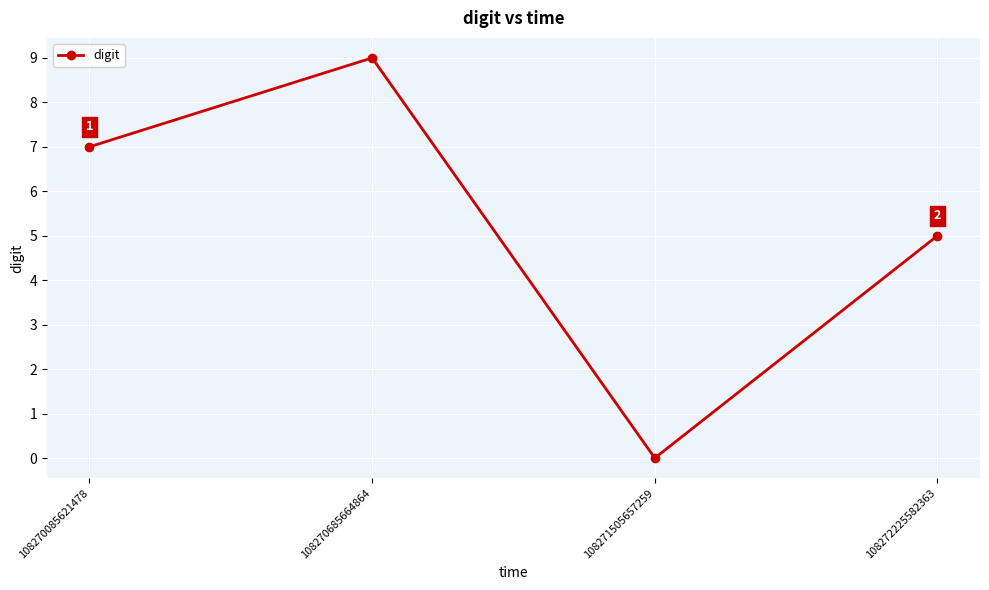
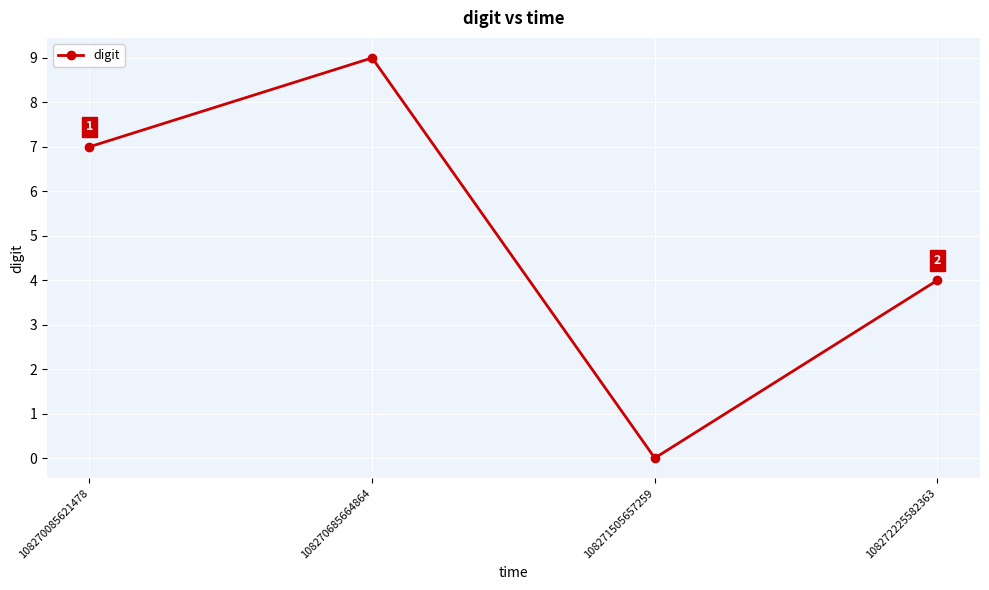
108272225582363: 5 -> 4
